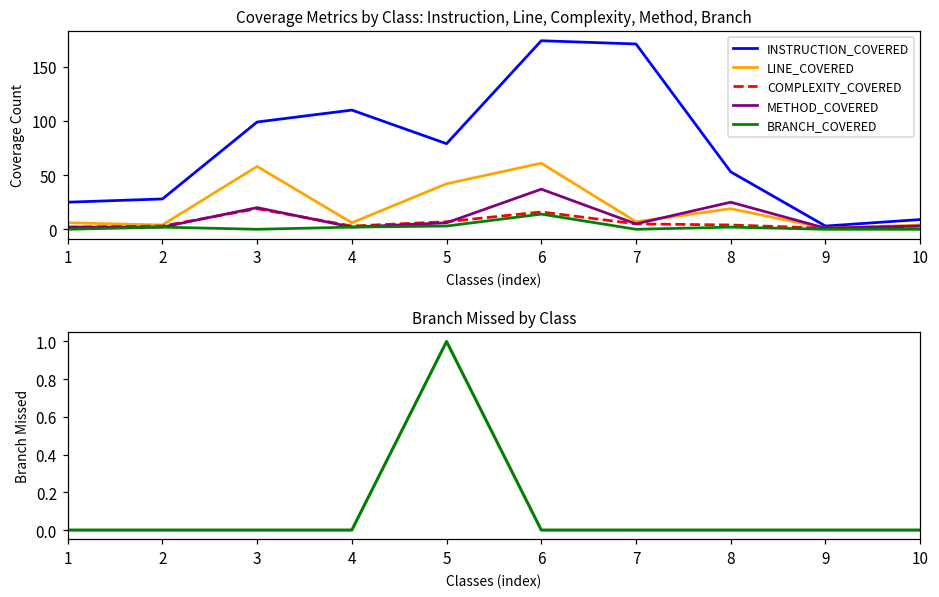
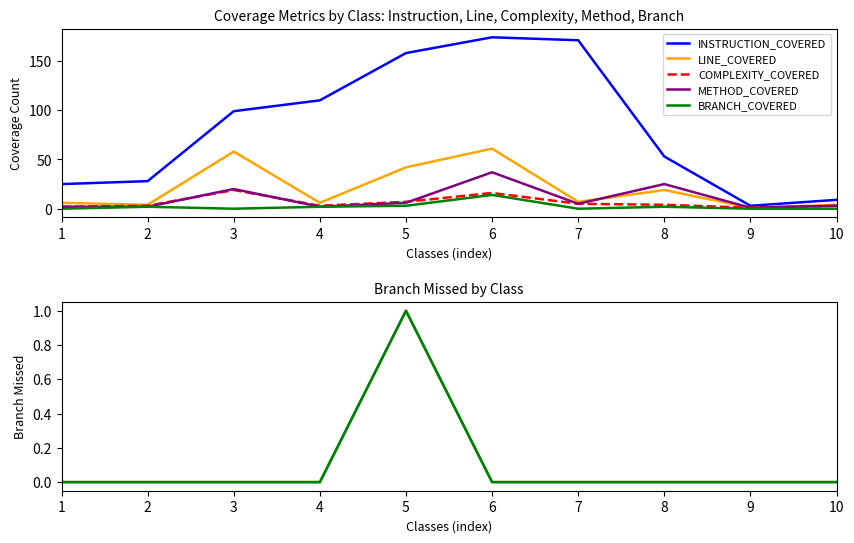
Coverage Metrics by Class: Instruction, Line, Complexity, Method, Branch, INSTRUCTION_COVERED, 5: 80 -> 160
